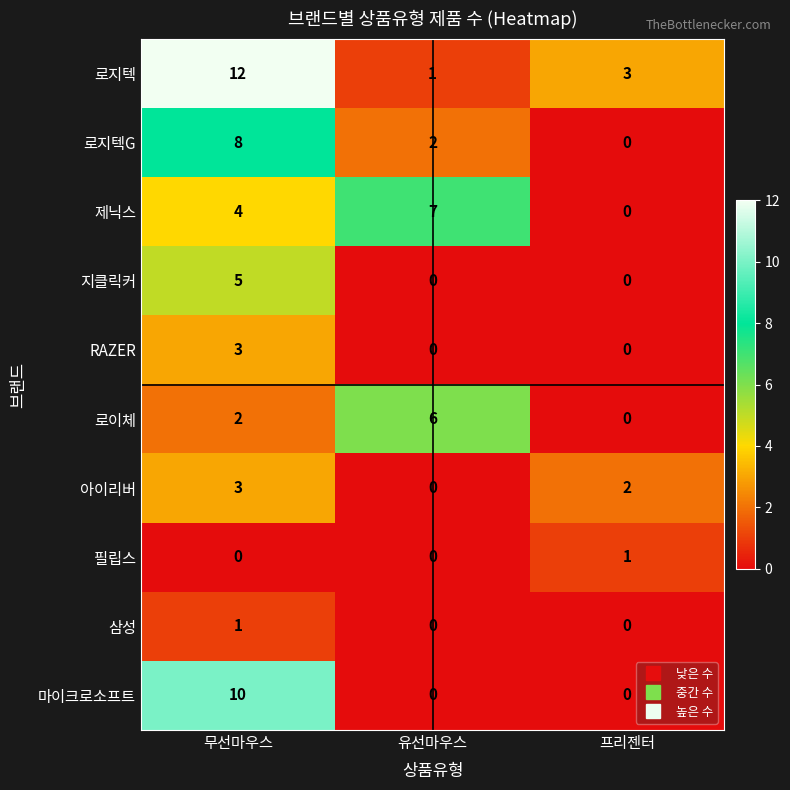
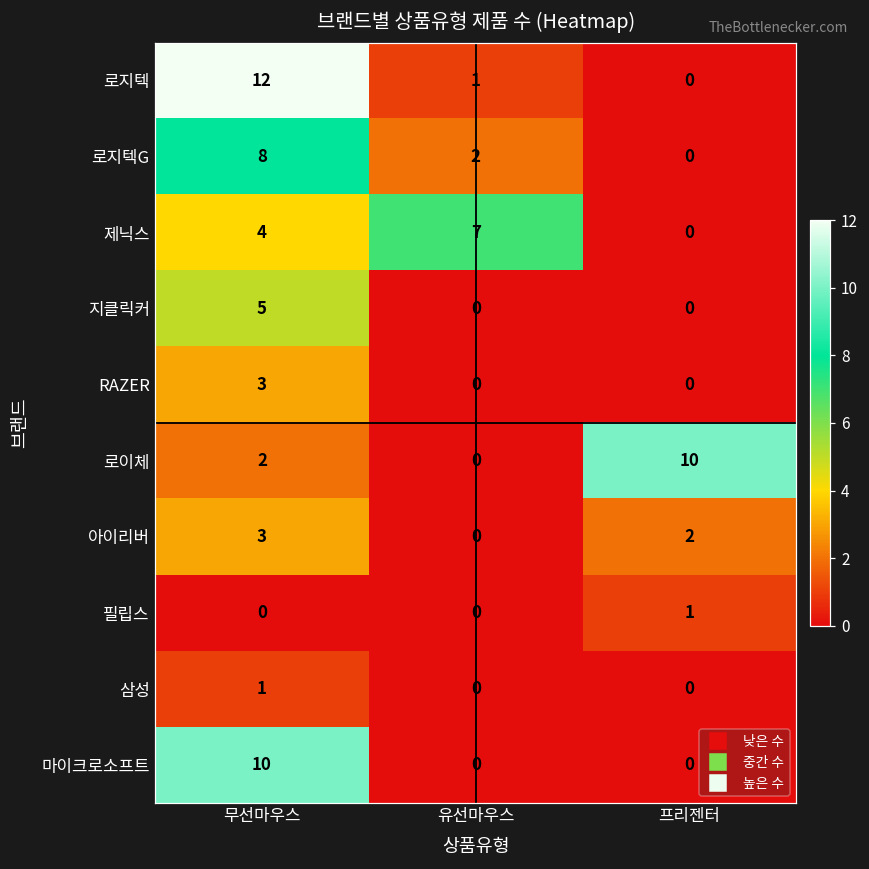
로지텍, 프리젠터: 3 -> 0
로이체, 유선마우스: 6 -> 0
로이체, 프리젠터: 0 -> 10
